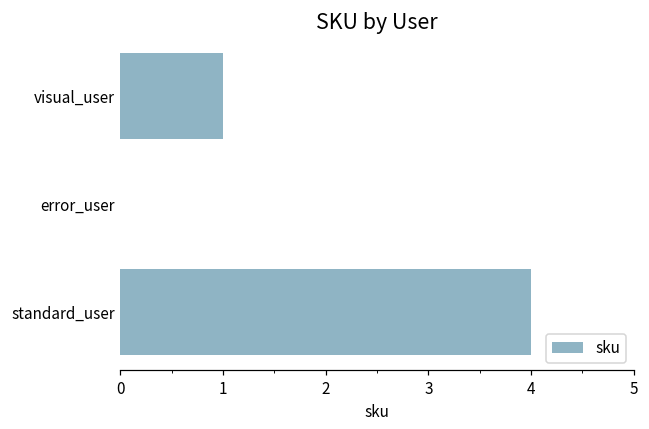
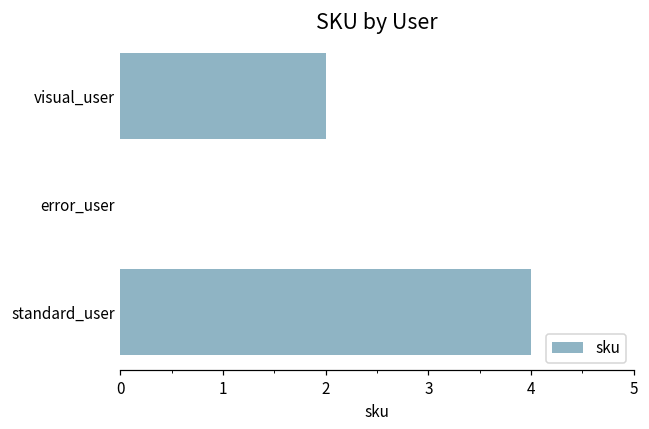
visual_user: 1 -> 2
